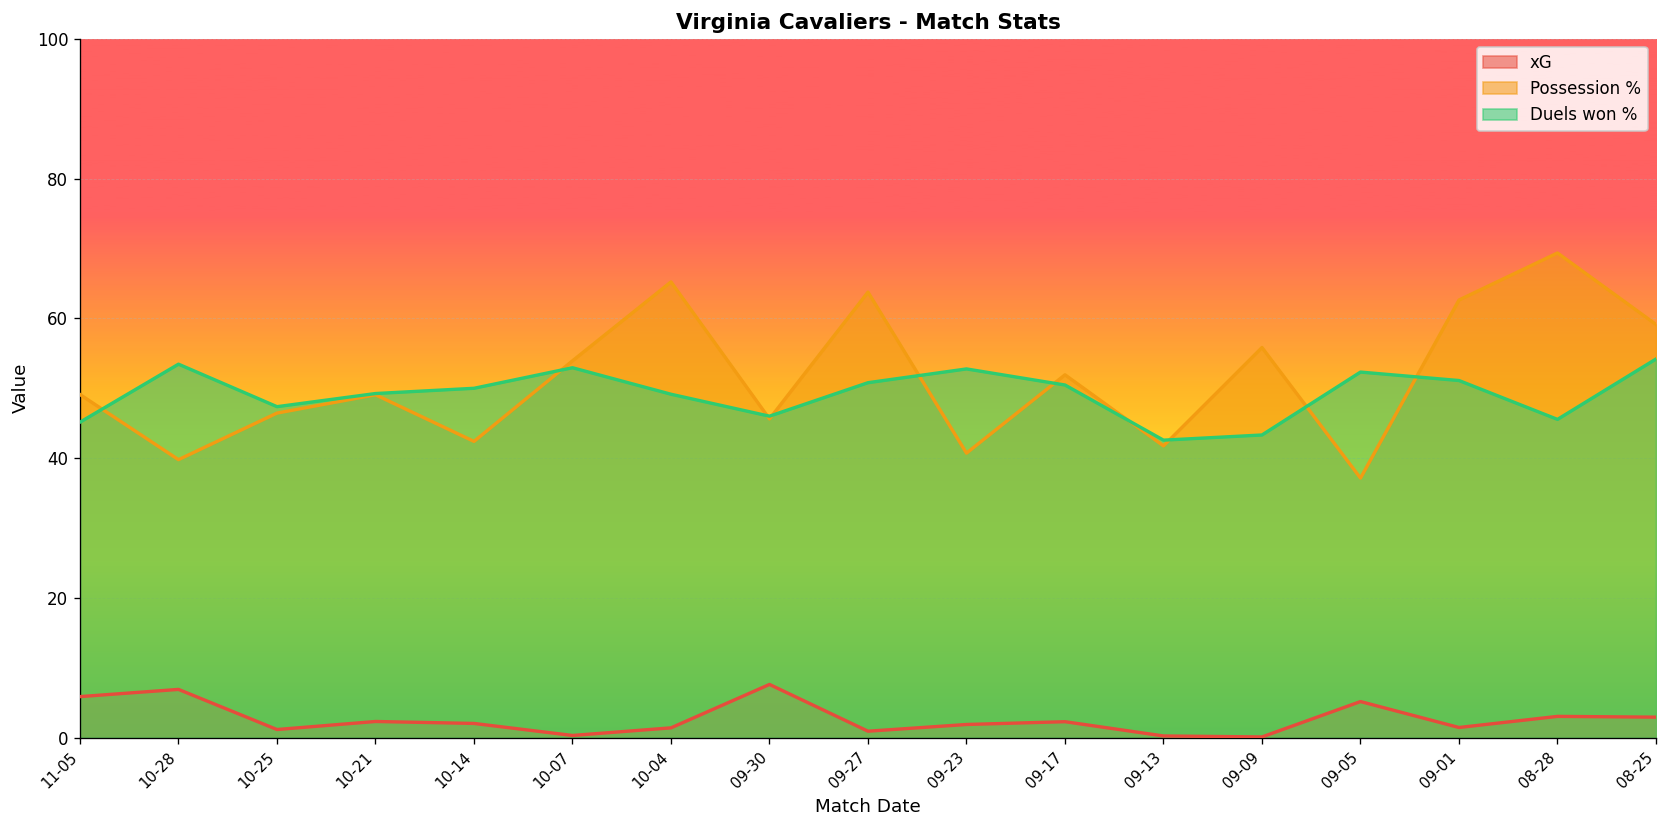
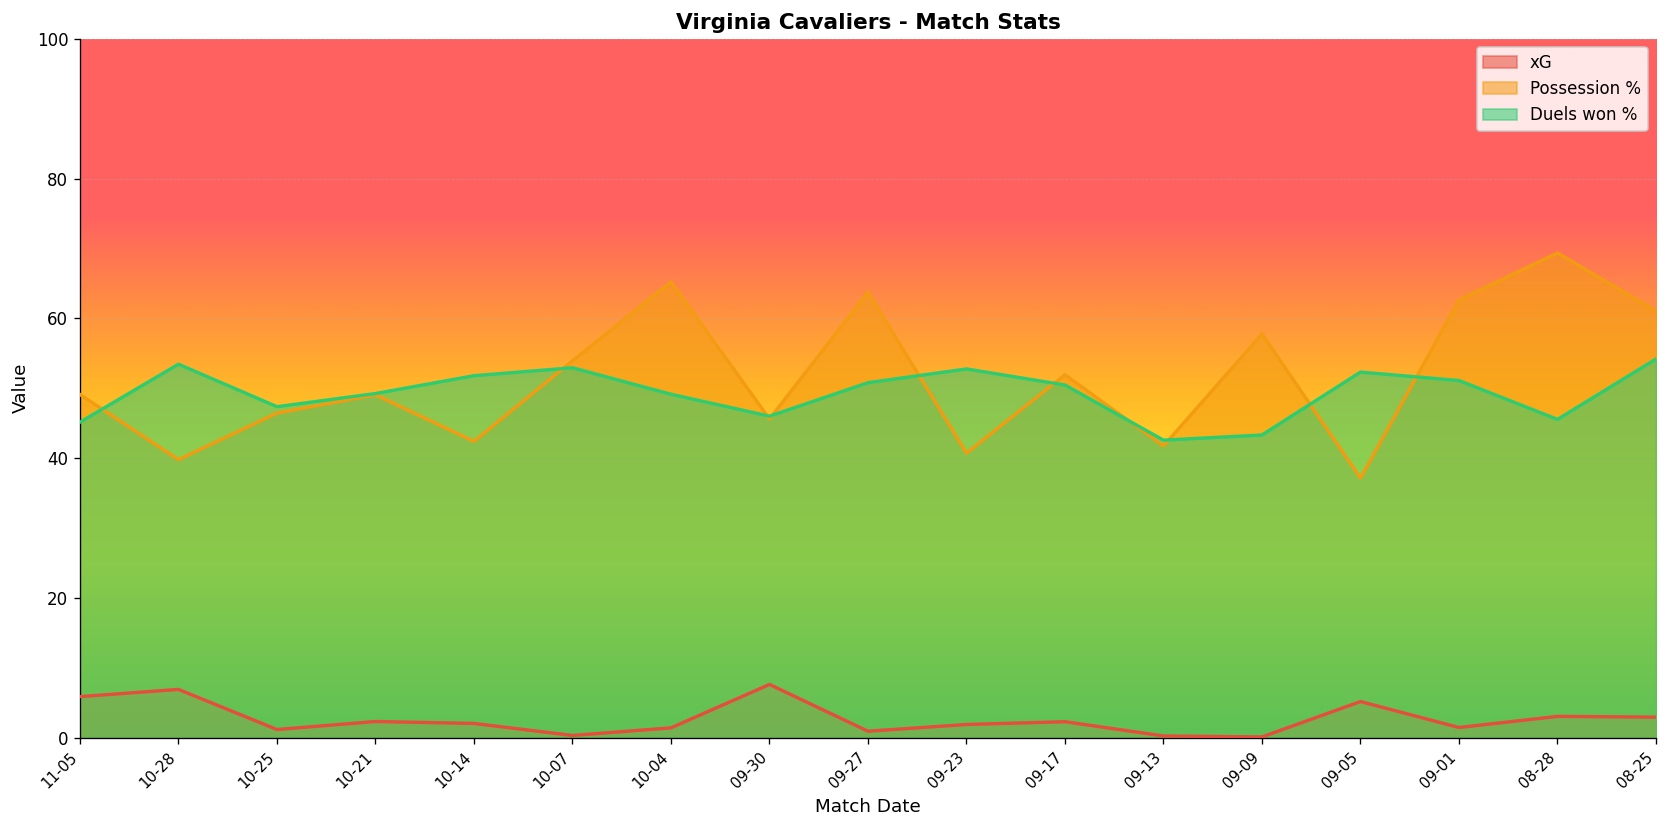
Duels won %, 10-14: 50 -> 52
Possession %, 09-09: 56 -> 58
Possession %, 08-25: 59 -> 61
